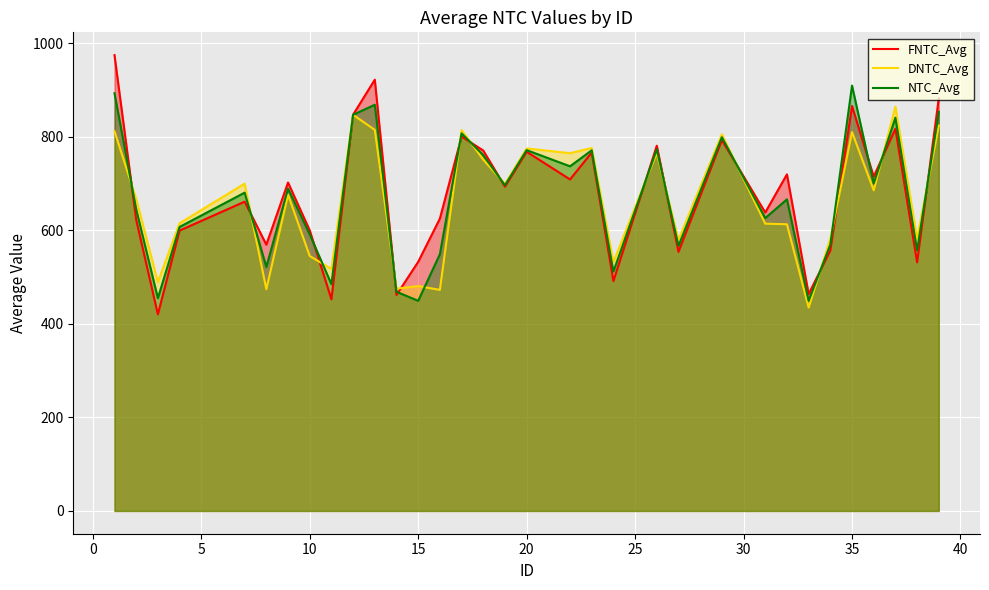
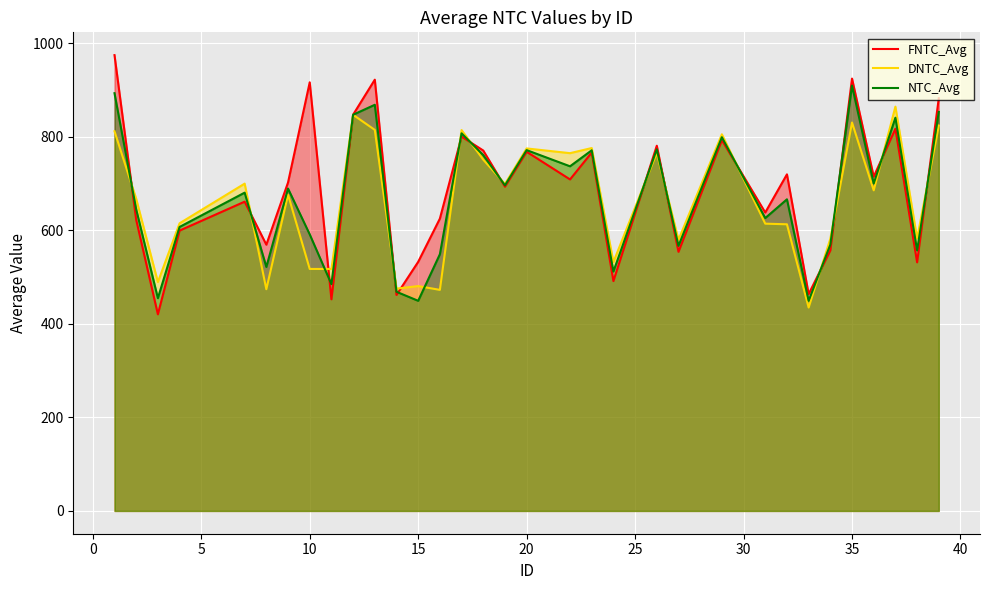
FNTC_Avg, 10: 600 -> 920
DNTC_Avg, 10: 540 -> 520
FNTC_Avg, 35: 870 -> 920
DNTC_Avg, 35: 810 -> 830
